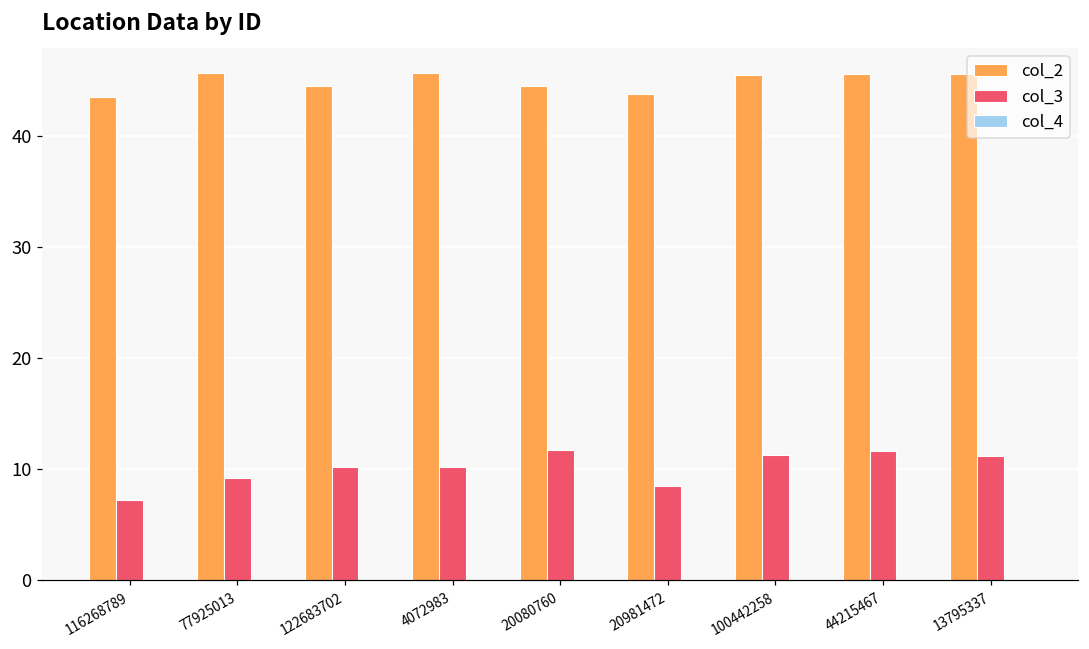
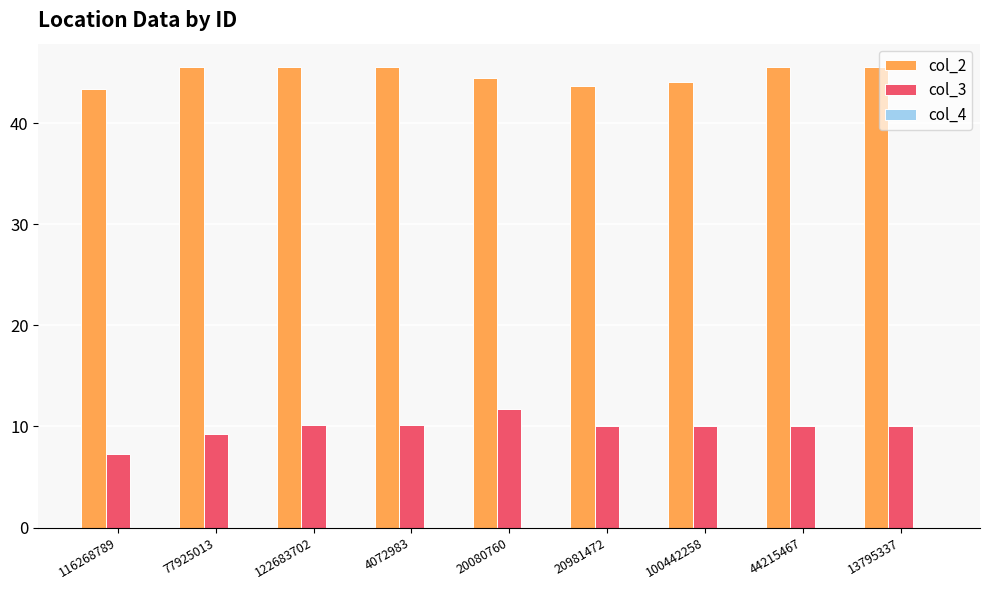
col_2, 122683702: 44.5 -> 45.5
col_3, 20981472: 8.5 -> 10.1
col_2, 100442258: 45.4 -> 44.0
col_3, 100442258: 11.3 -> 10.1
col_3, 44215467: 11.6 -> 10.1
col_3, 13795337: 11.2 -> 10.1
